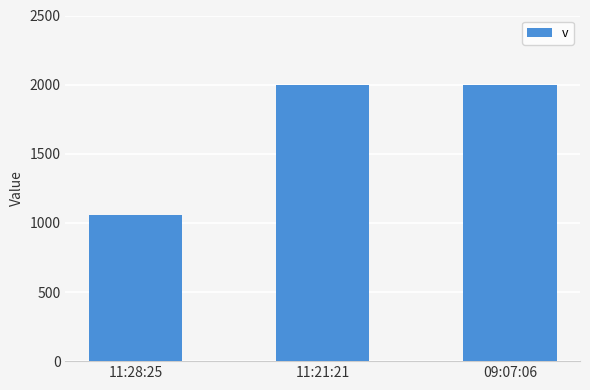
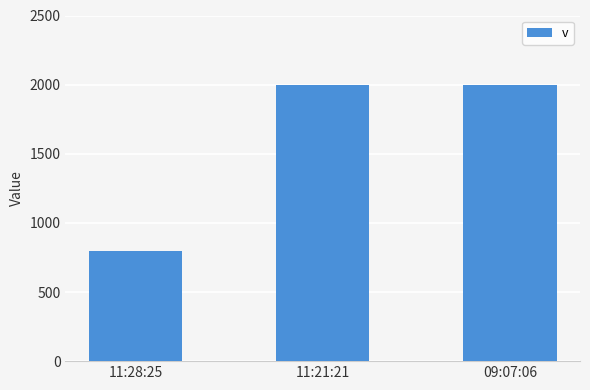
11:28:25: 1060 -> 800
